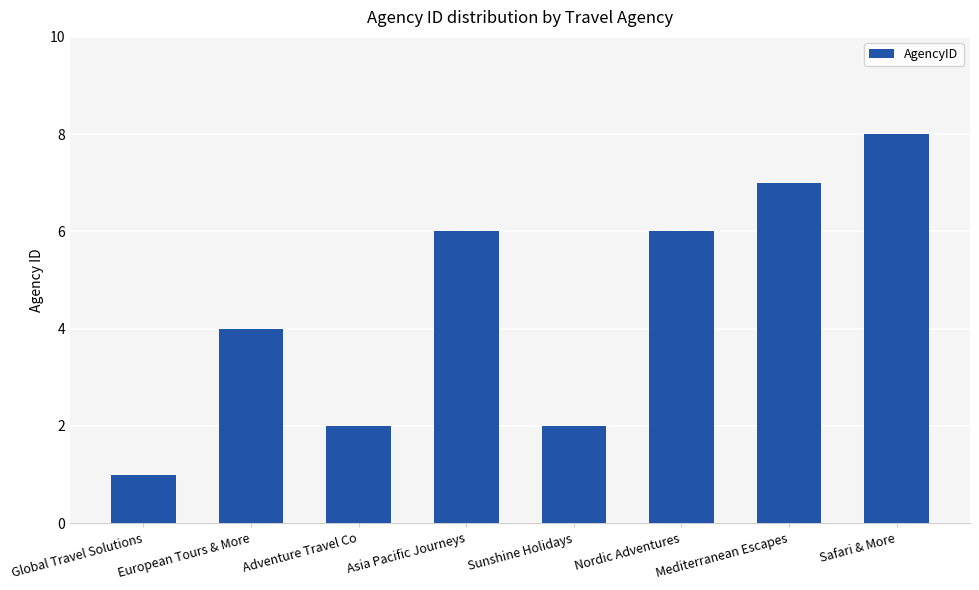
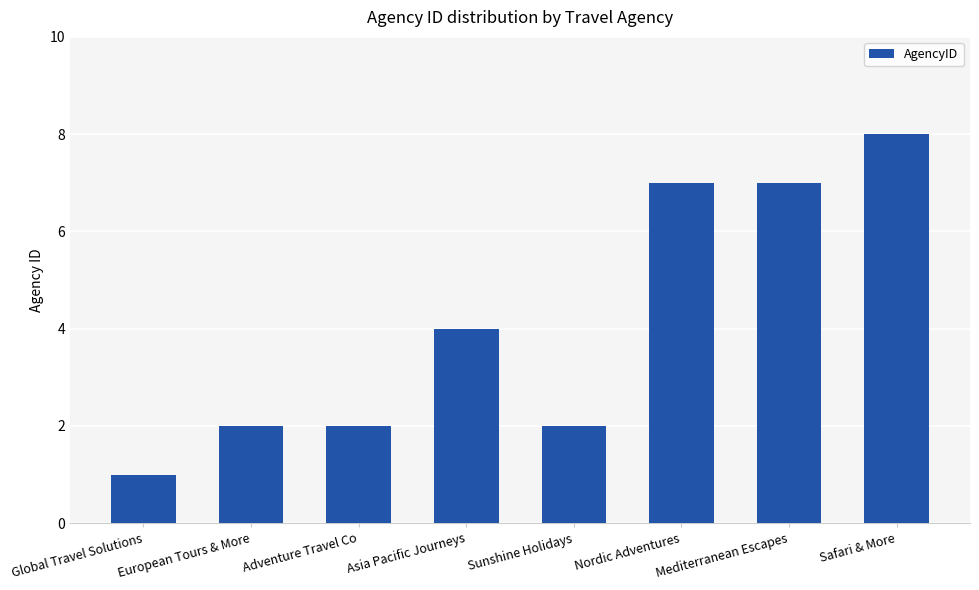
European Tours & More: 4 -> 2
Asia Pacific Journeys: 6 -> 4
Nordic Adventures: 6 -> 7
